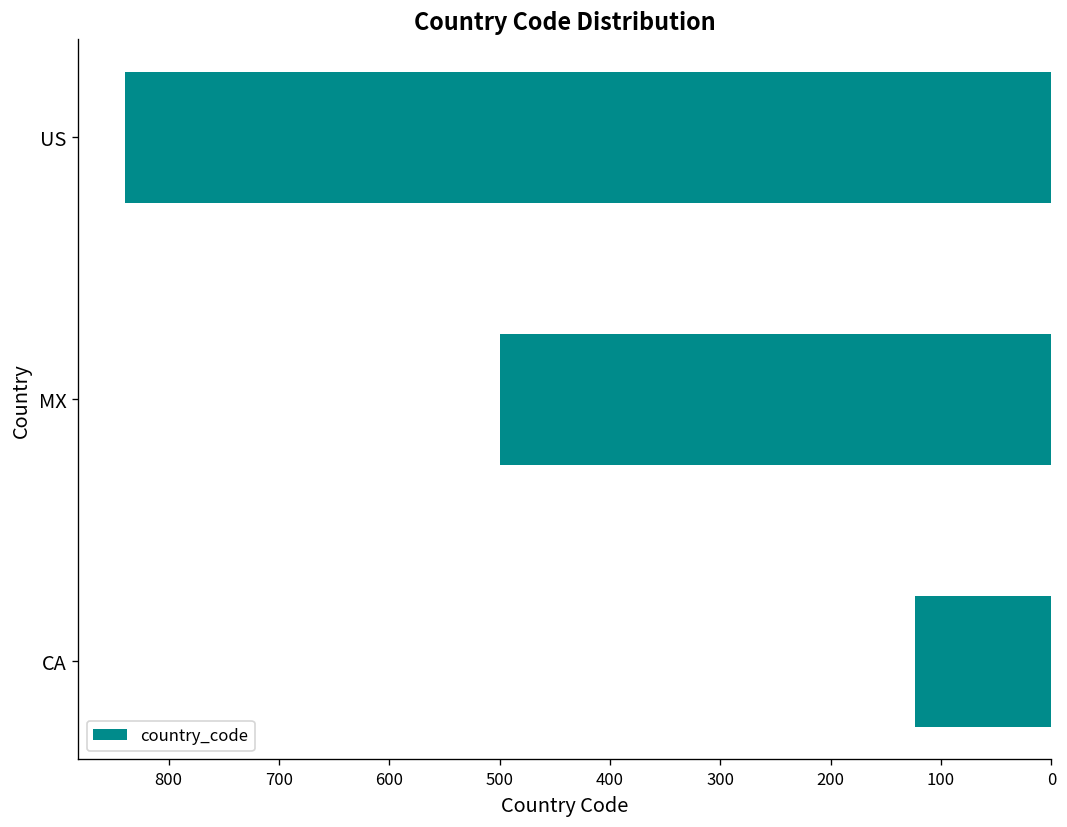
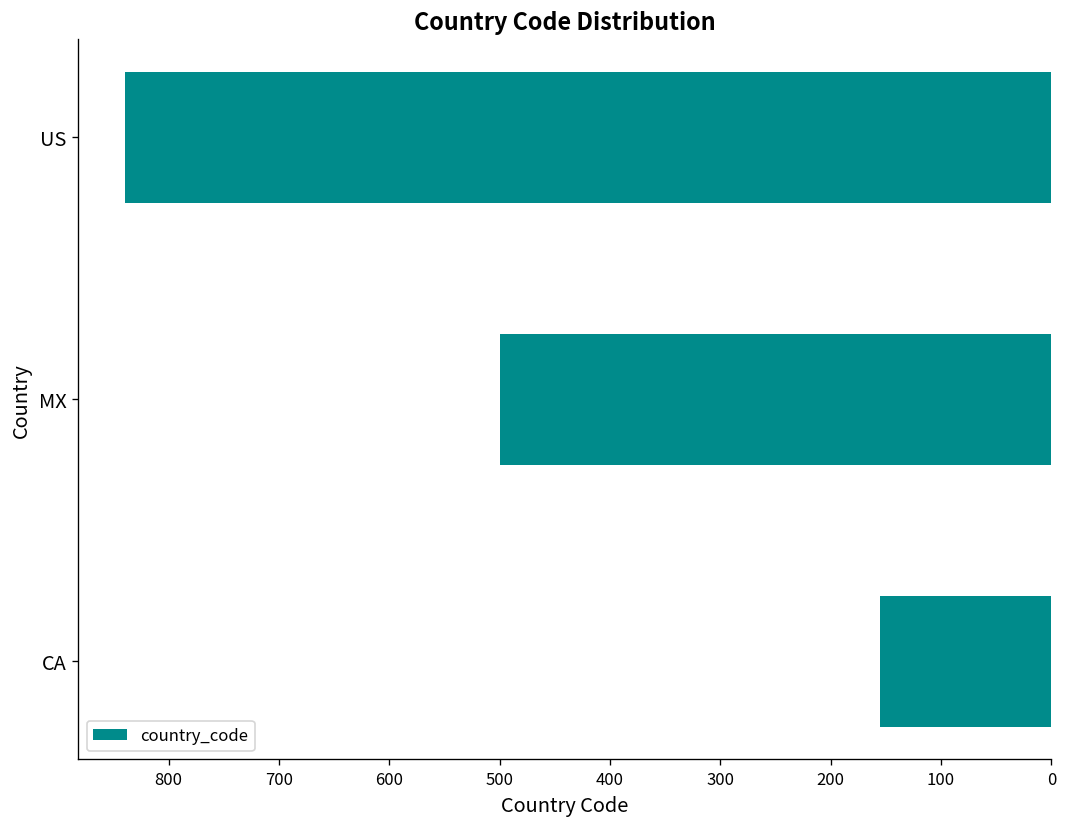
CA: 120 -> 160
